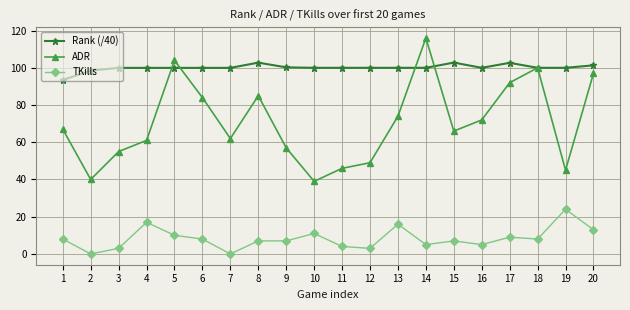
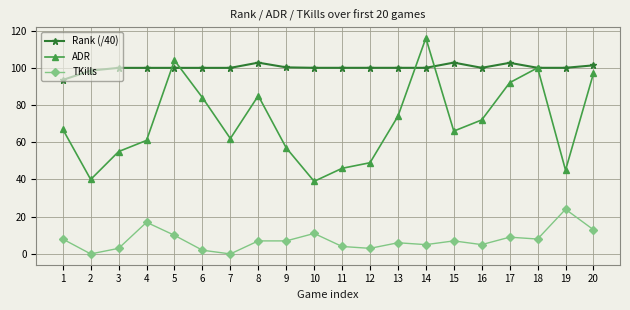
TKills, 6: 8 -> 2
TKills, 13: 16 -> 6
